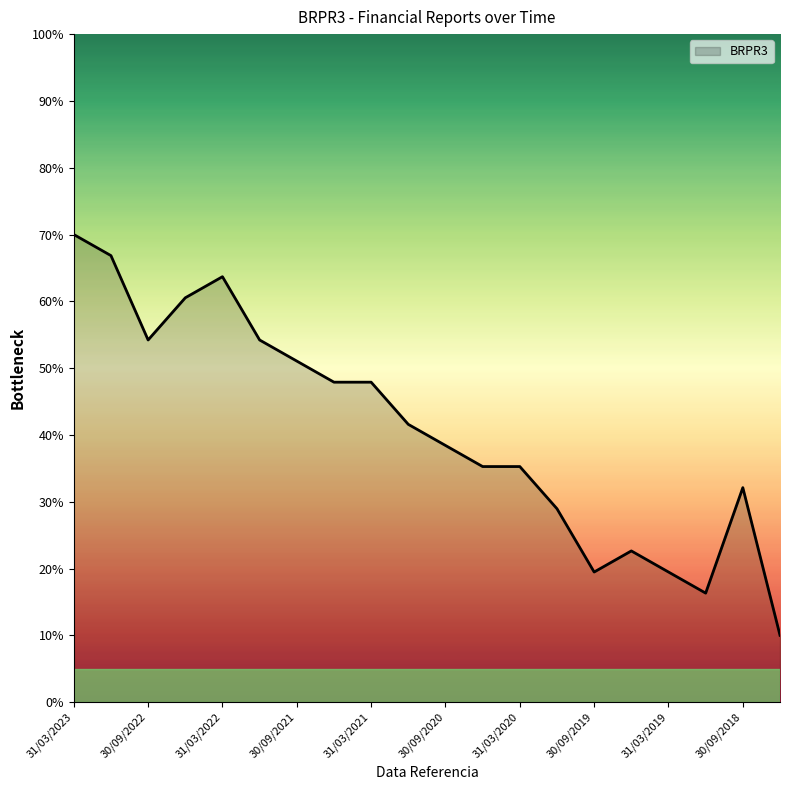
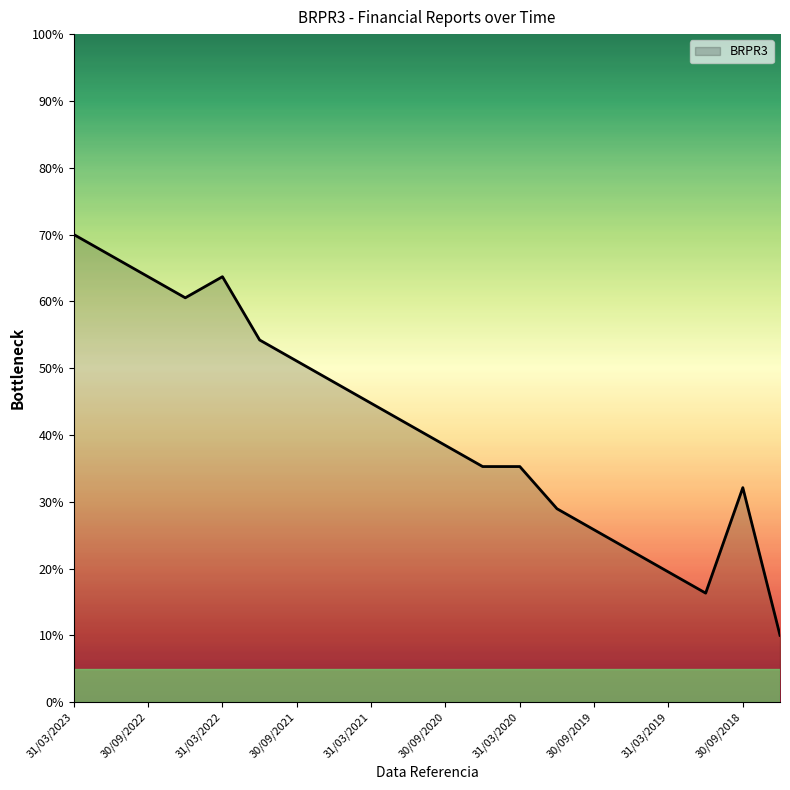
30/09/2022: 54% -> 64%
31/03/2021: 48% -> 45%
30/09/2019: 19% -> 26%
